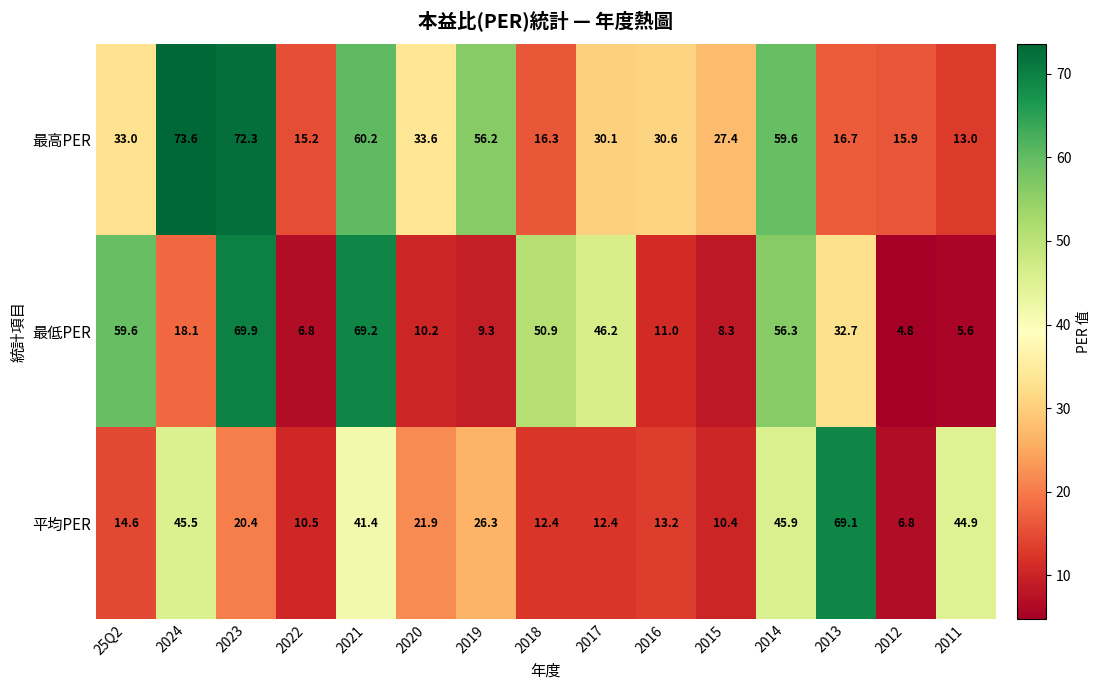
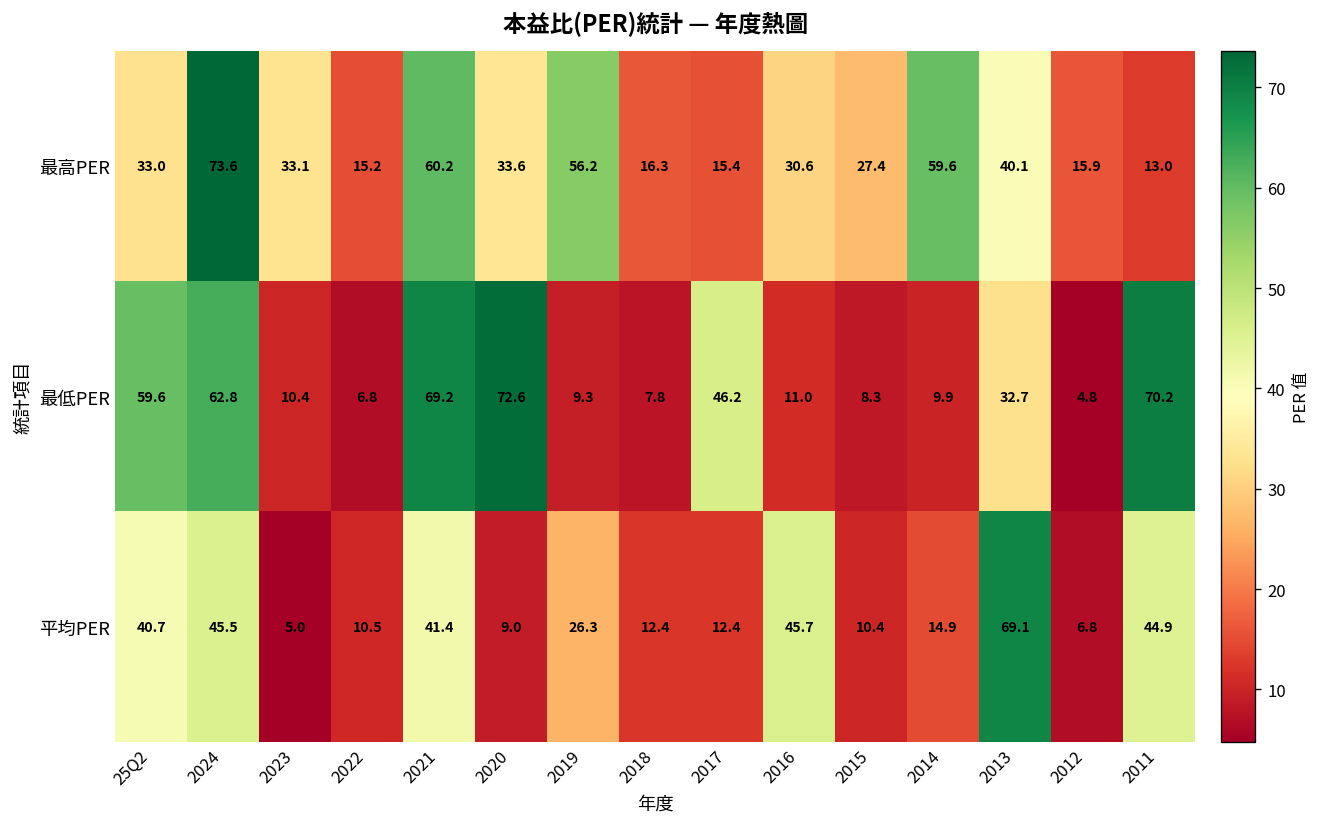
最高PER, 2023: 72.3 -> 33.1
最高PER, 2017: 30.1 -> 15.4
最高PER, 2013: 16.7 -> 40.1
最低PER, 2024: 18.1 -> 62.8
最低PER, 2023: 69.9 -> 10.4
最低PER, 2020: 10.2 -> 72.6
最低PER, 2018: 50.9 -> 7.8
最低PER, 2014: 56.3 -> 9.9
最低PER, 2011: 5.6 -> 70.2
平均PER, 25Q2: 14.6 -> 40.7
平均PER, 2023: 20.4 -> 5.0
平均PER, 2020: 21.9 -> 9.0
平均PER, 2016: 13.2 -> 45.7
平均PER, 2014: 45.9 -> 14.9
